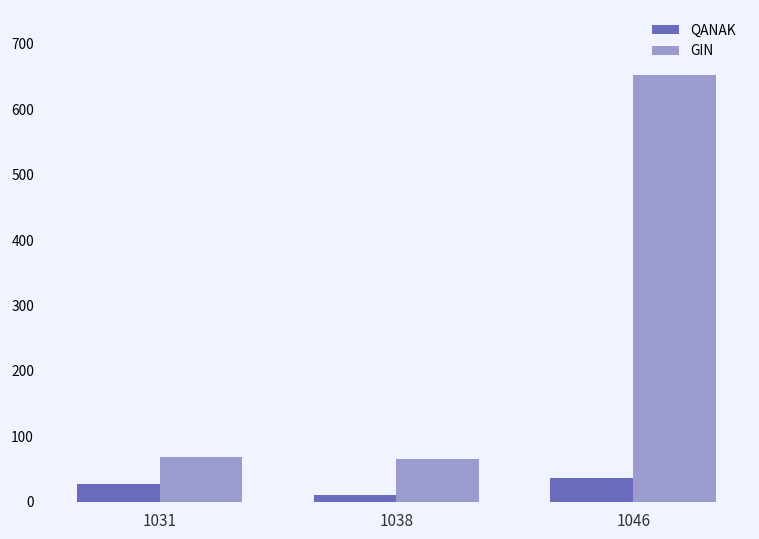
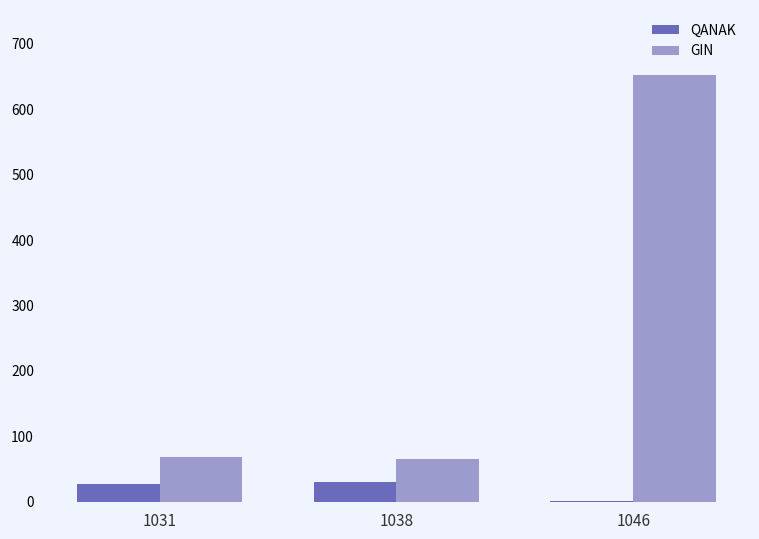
QANAK, 1038: 10 -> 30
QANAK, 1046: 40 -> 0
